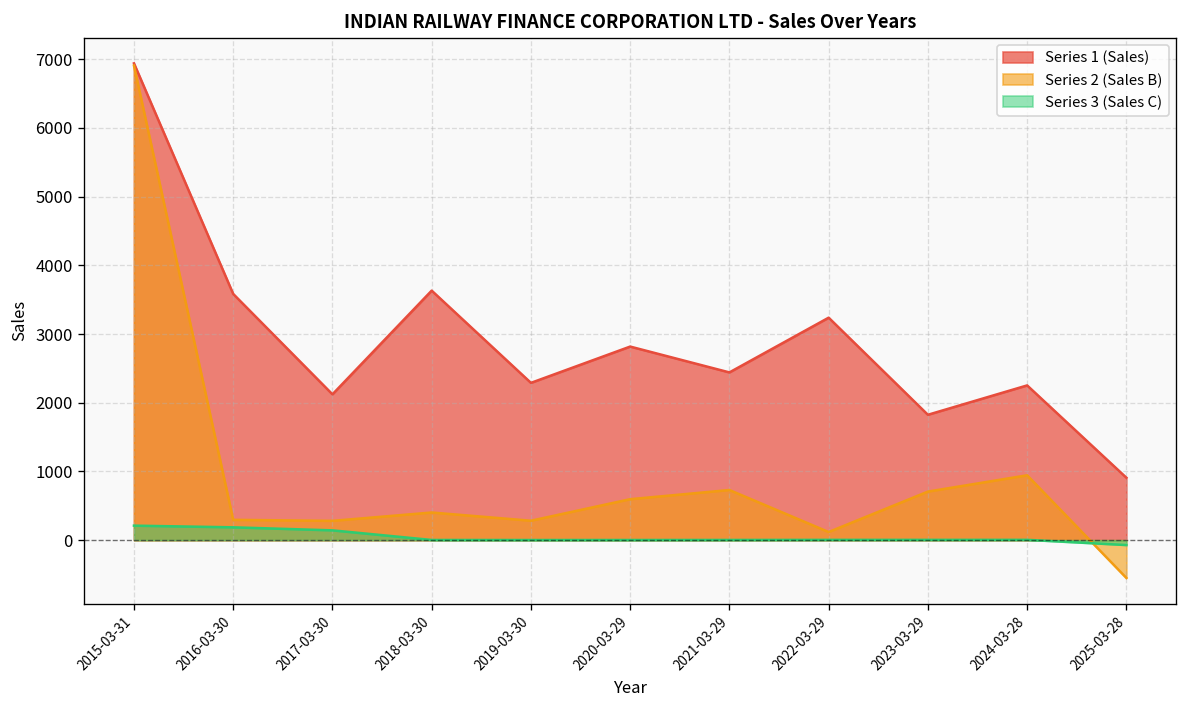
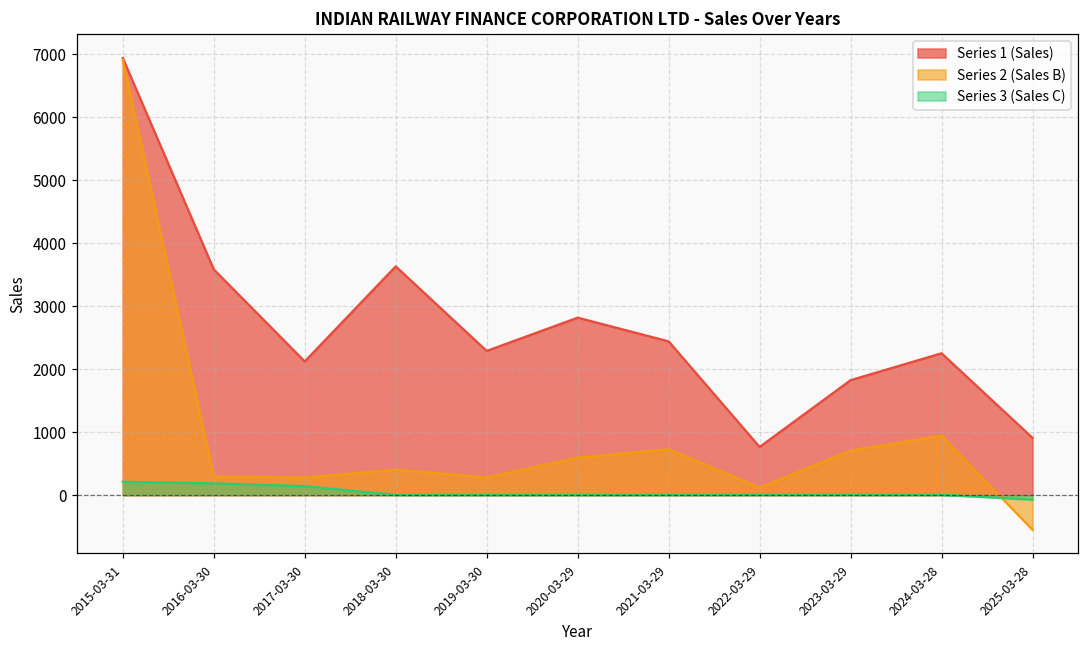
Series 1 (Sales), 2022-03-29: 3200 -> 800
